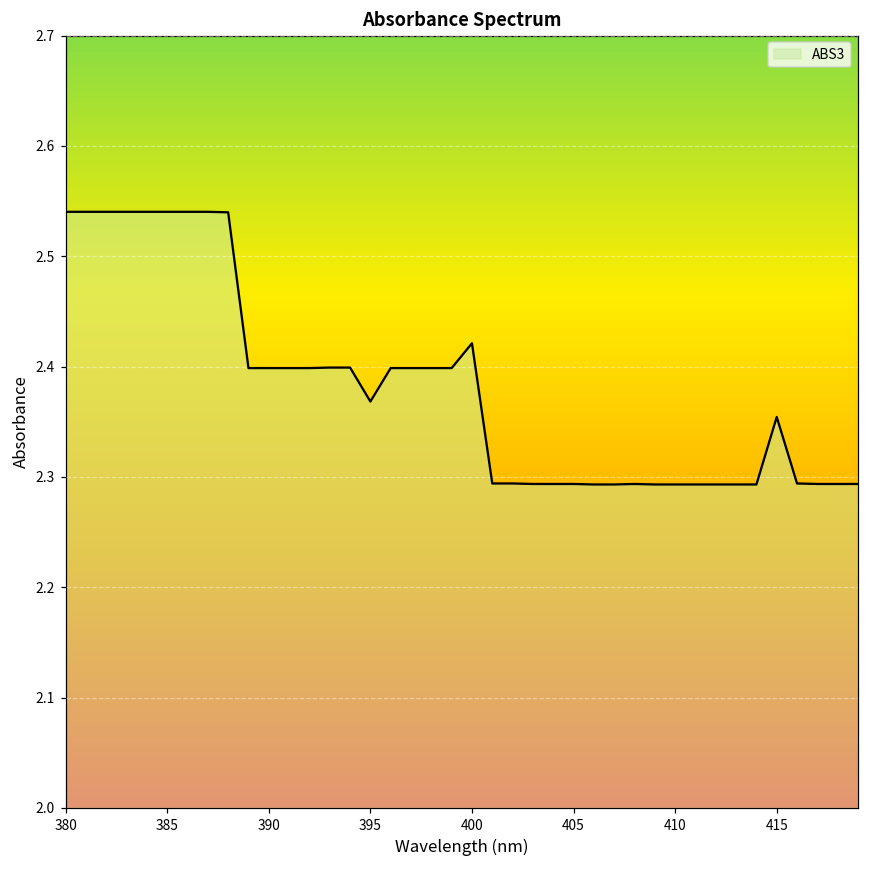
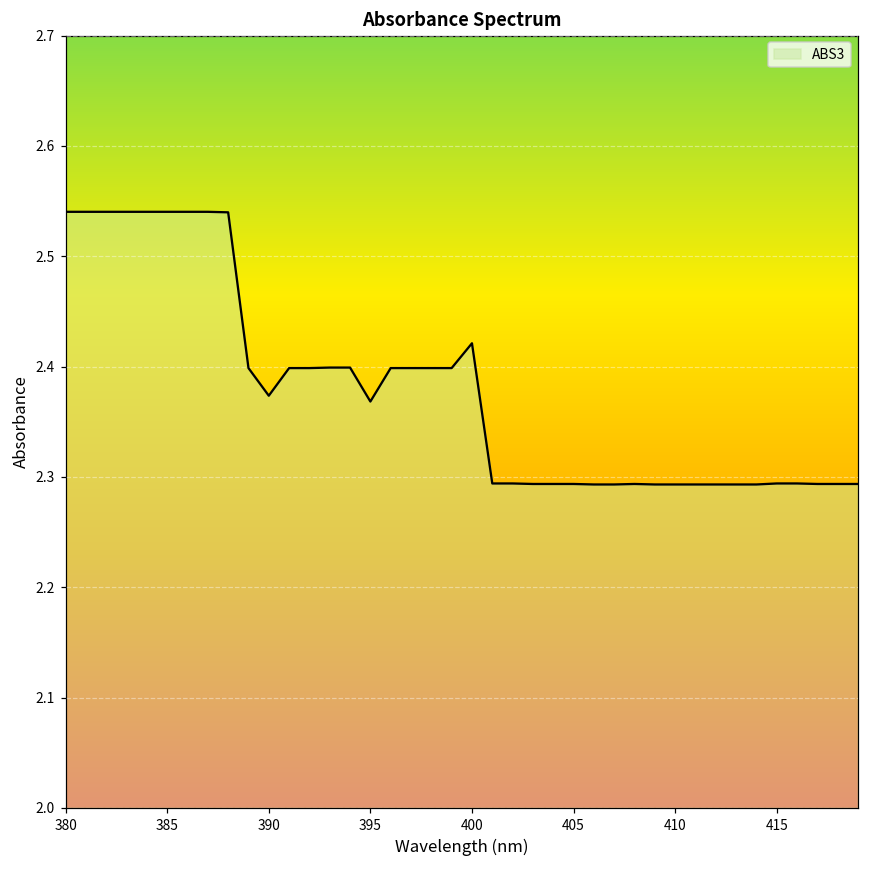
390: 2.399 -> 2.374
415: 2.354 -> 2.294
